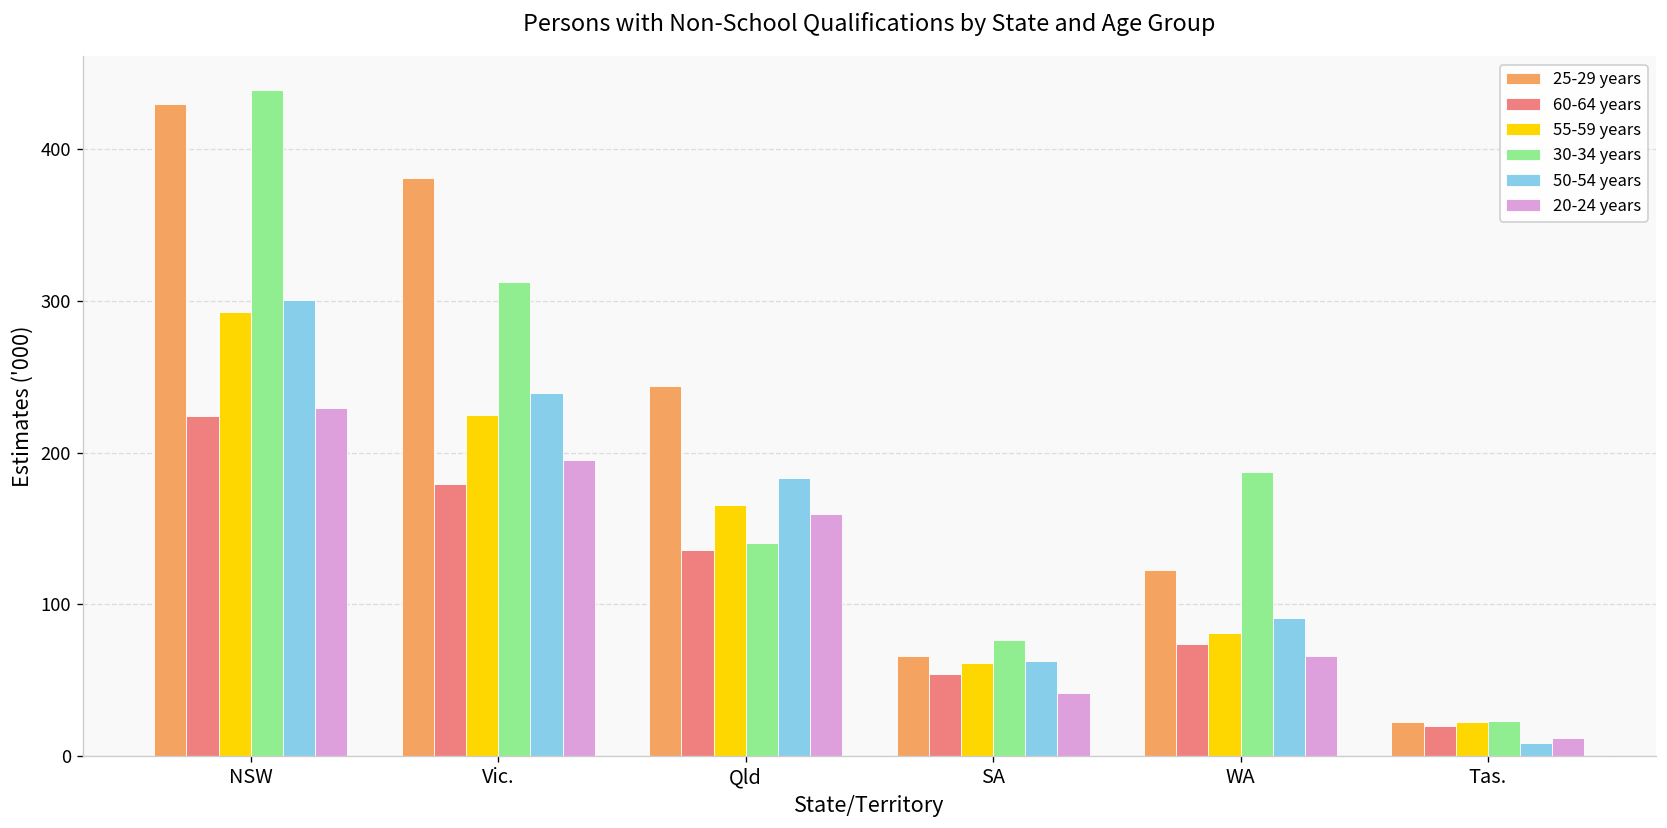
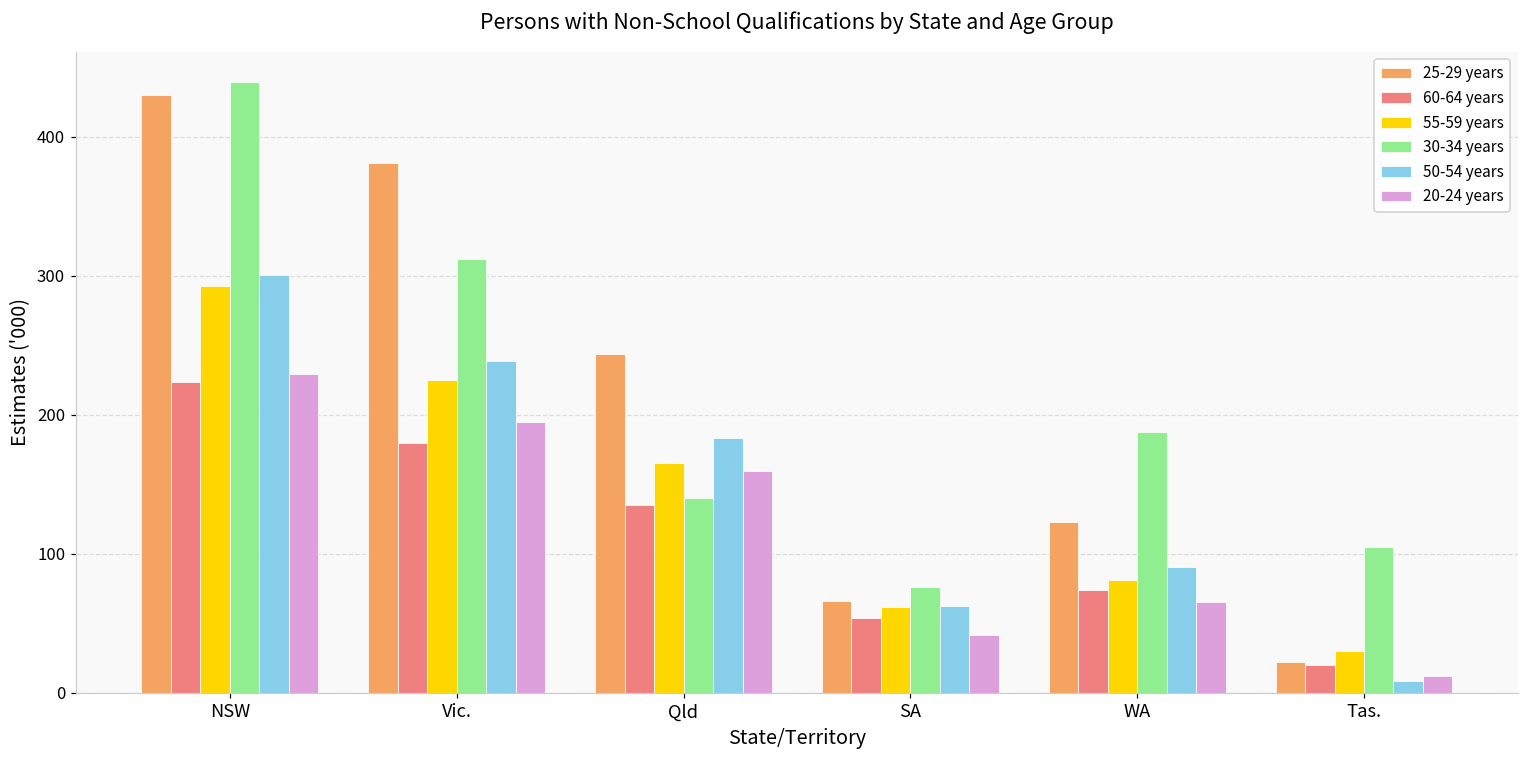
55-59 years, Tas.: 22 -> 30
30-34 years, Tas.: 23 -> 105
